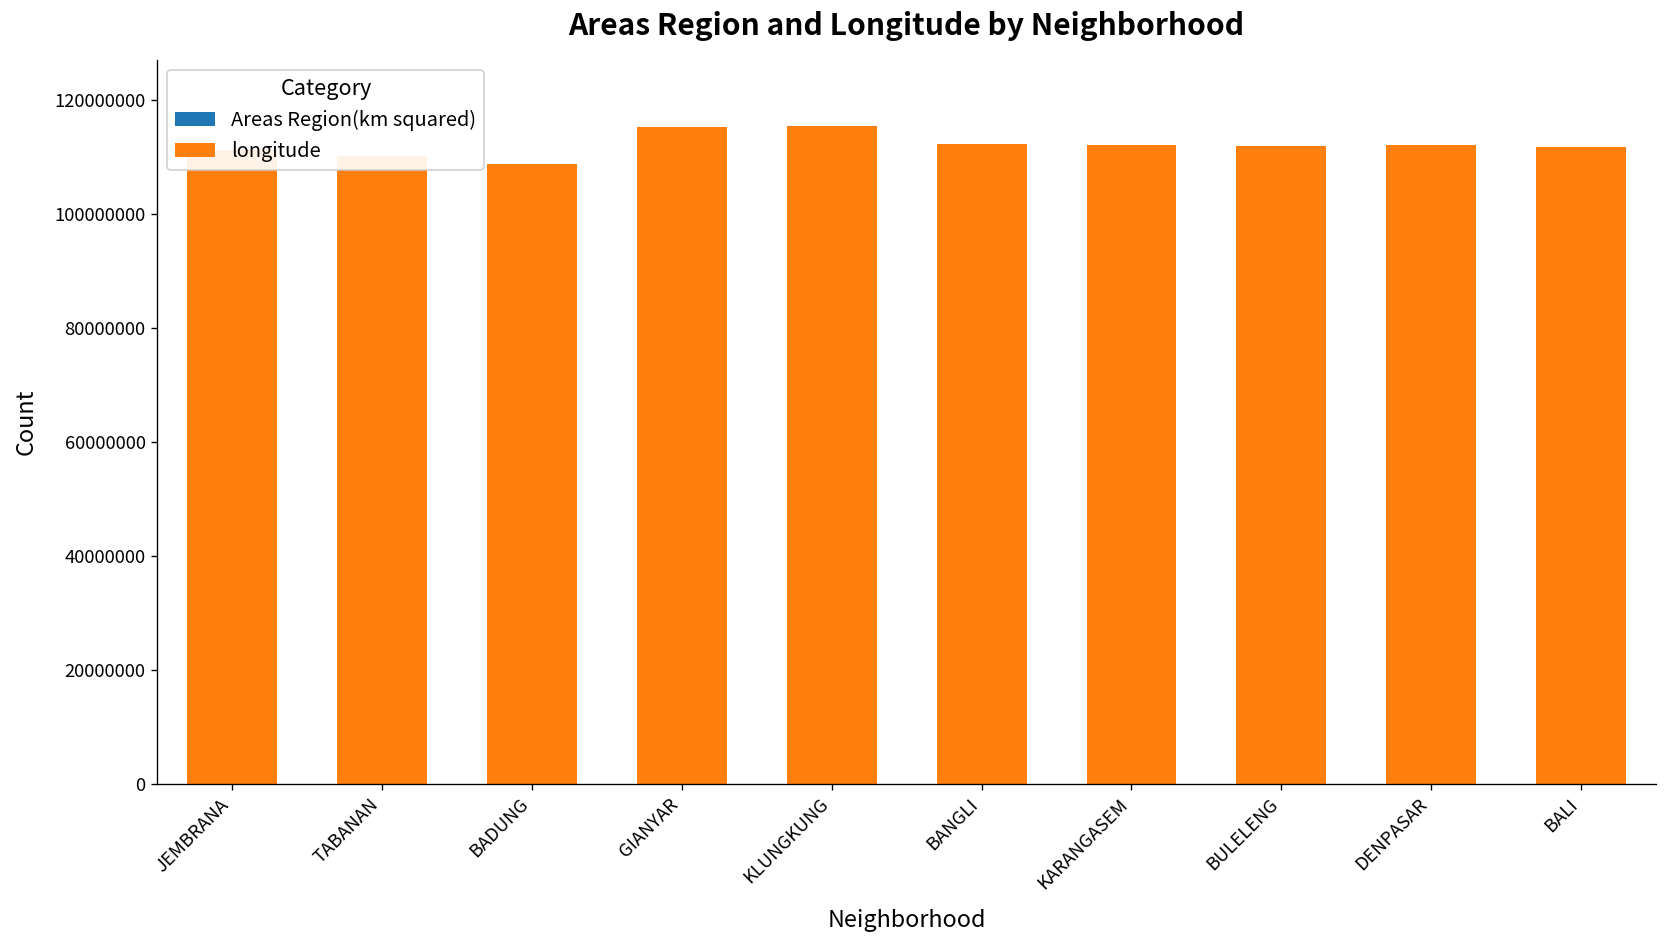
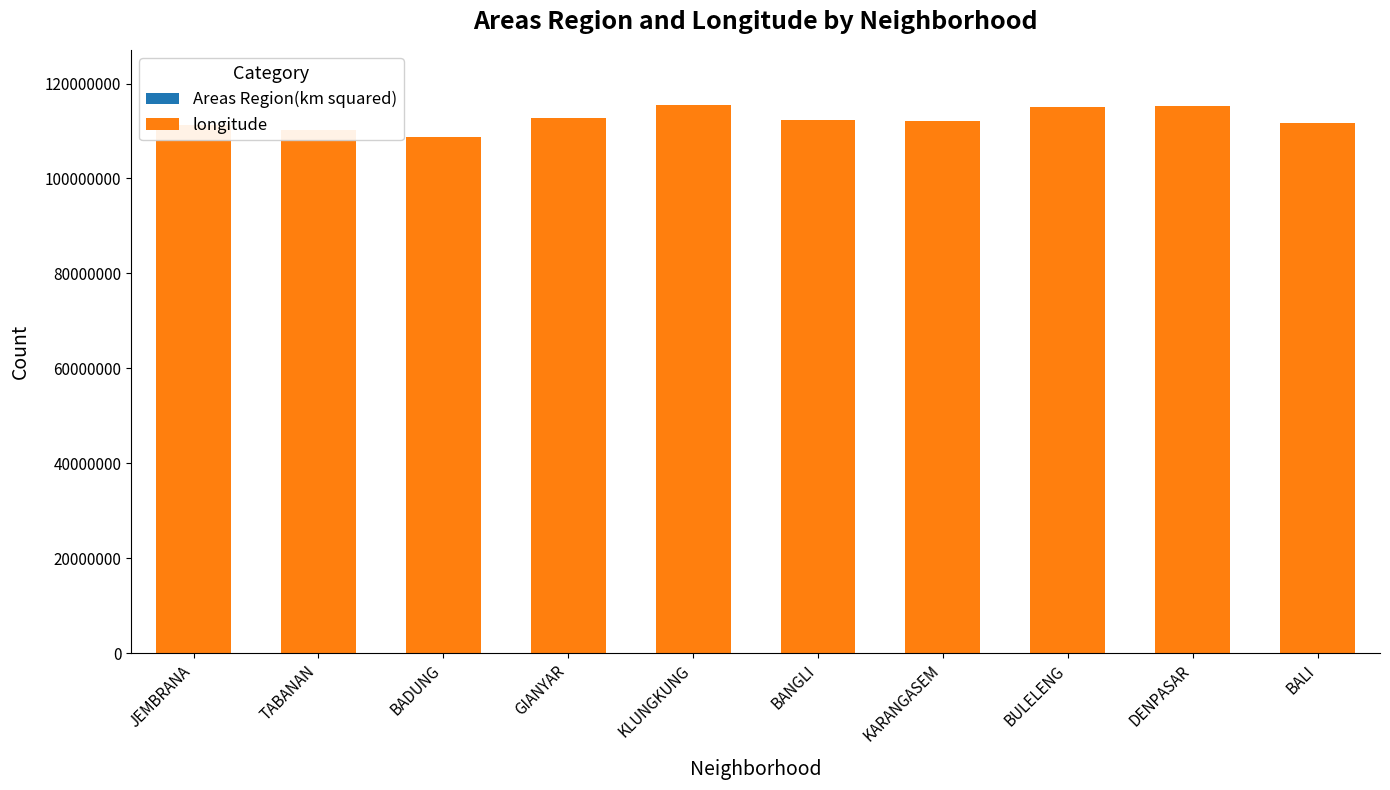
longitude, GIANYAR: 115000000 -> 113000000
longitude, BULELENG: 112000000 -> 115000000
longitude, DENPASAR: 112000000 -> 115000000
